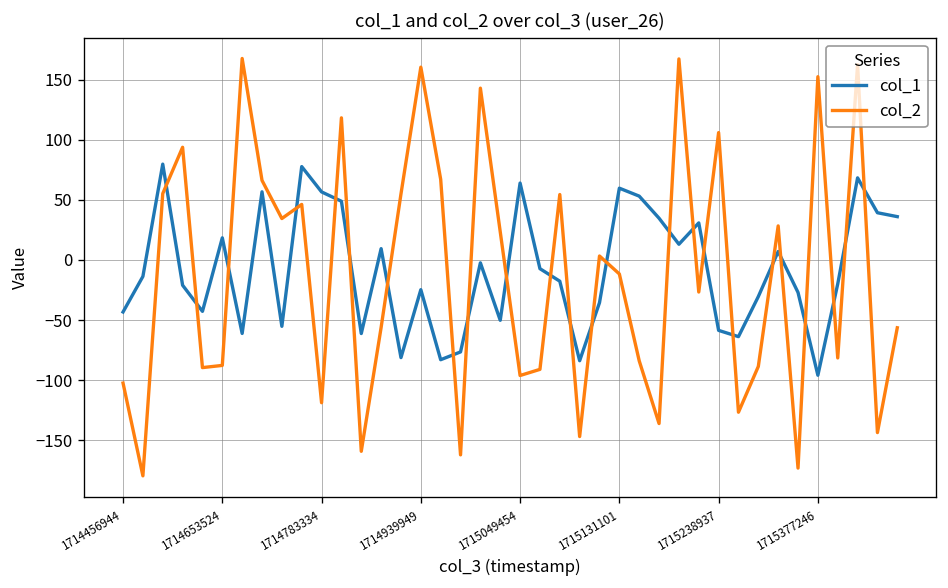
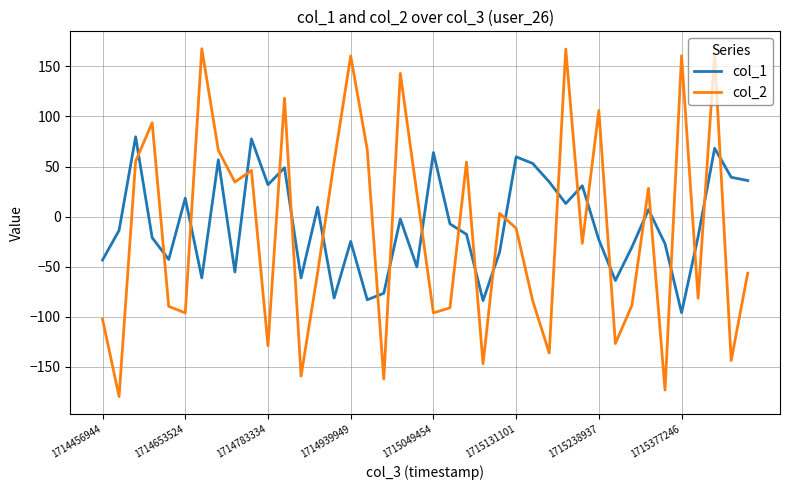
col_2, 1714653524: -88 -> -96
col_1, 1714783334: 57 -> 32
col_2, 1714783334: -119 -> -129
col_1, 1715238937: -59 -> -23
col_2, 1715377246: 152 -> 161
